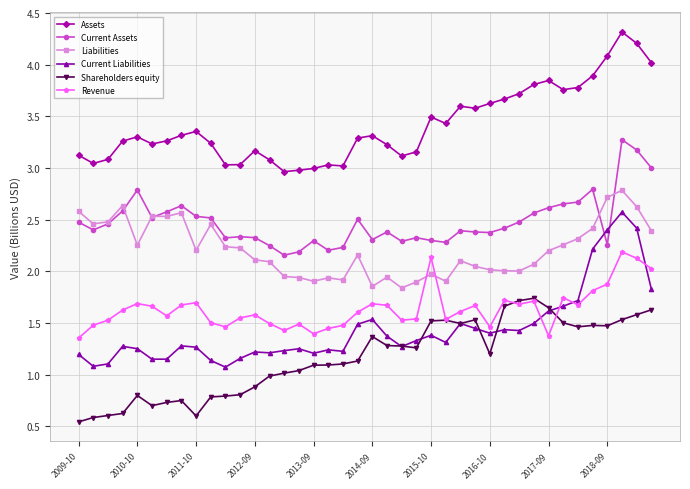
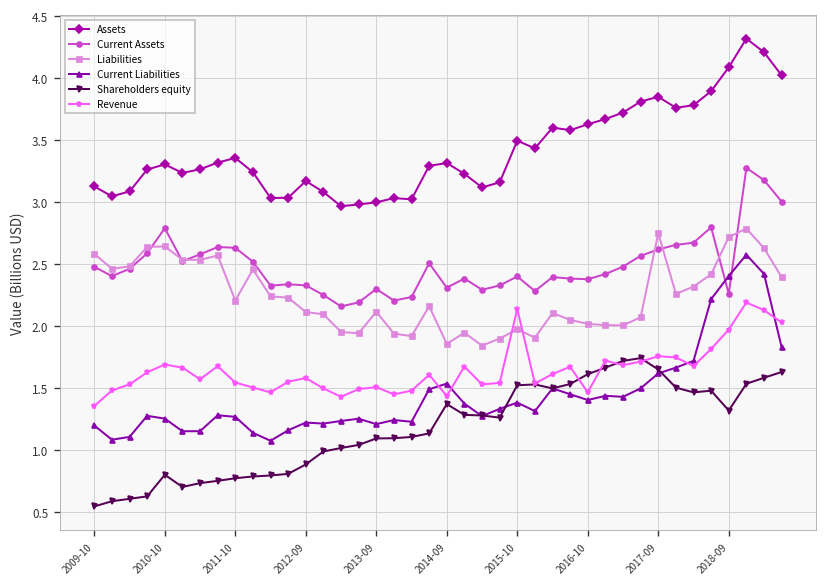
Liabilities, 2010-10: 2.25 -> 2.64
Current Assets, 2011-10: 2.53 -> 2.63
Shareholders equity, 2011-10: 0.60 -> 0.77
Revenue, 2011-10: 1.70 -> 1.54
Liabilities, 2013-09: 1.90 -> 2.11
Revenue, 2013-09: 1.40 -> 1.51
Revenue, 2014-09: 1.69 -> 1.43
Current Assets, 2015-10: 2.30 -> 2.40
Shareholders equity, 2016-10: 1.20 -> 1.61
Liabilities, 2017-09: 2.20 -> 2.75
Revenue, 2017-09: 1.38 -> 1.76
Shareholders equity, 2018-09: 1.47 -> 1.32
Revenue, 2018-09: 1.88 -> 1.97
